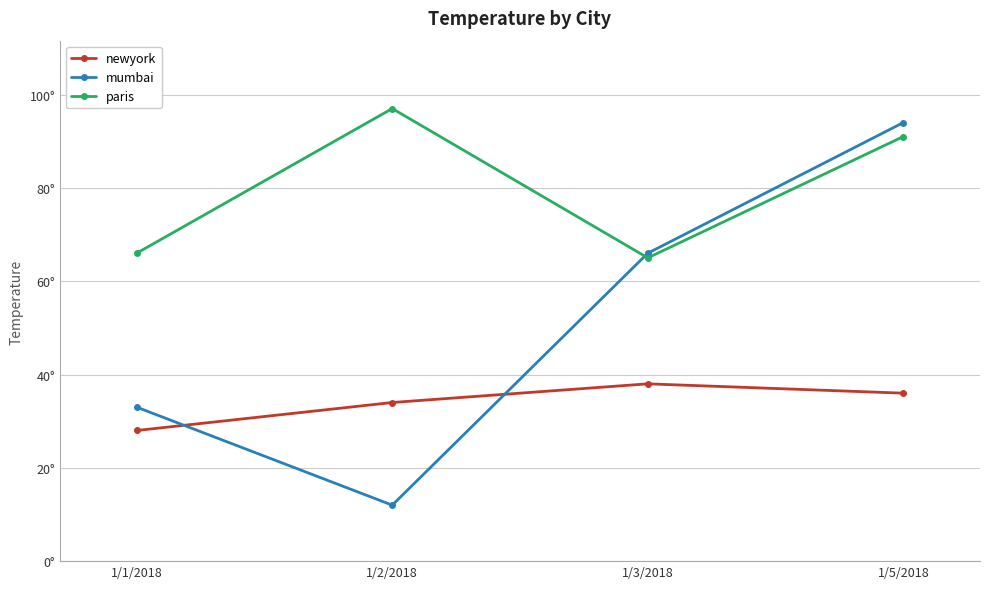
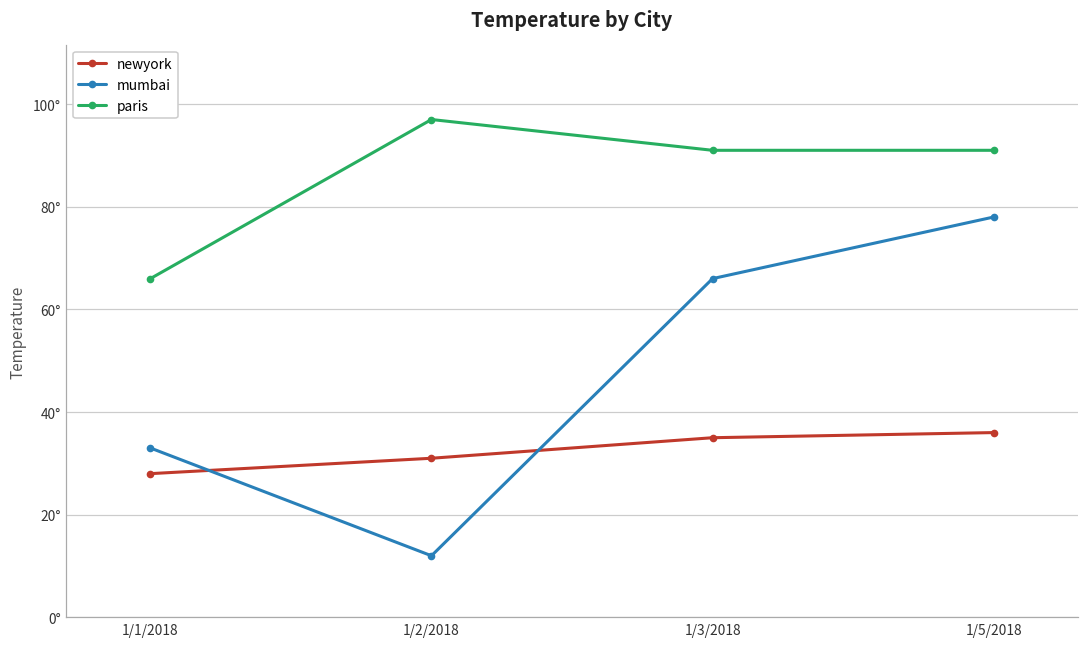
newyork, 1/2/2018: 34° -> 31°
newyork, 1/3/2018: 38° -> 35°
paris, 1/3/2018: 65° -> 91°
mumbai, 1/5/2018: 94° -> 78°
